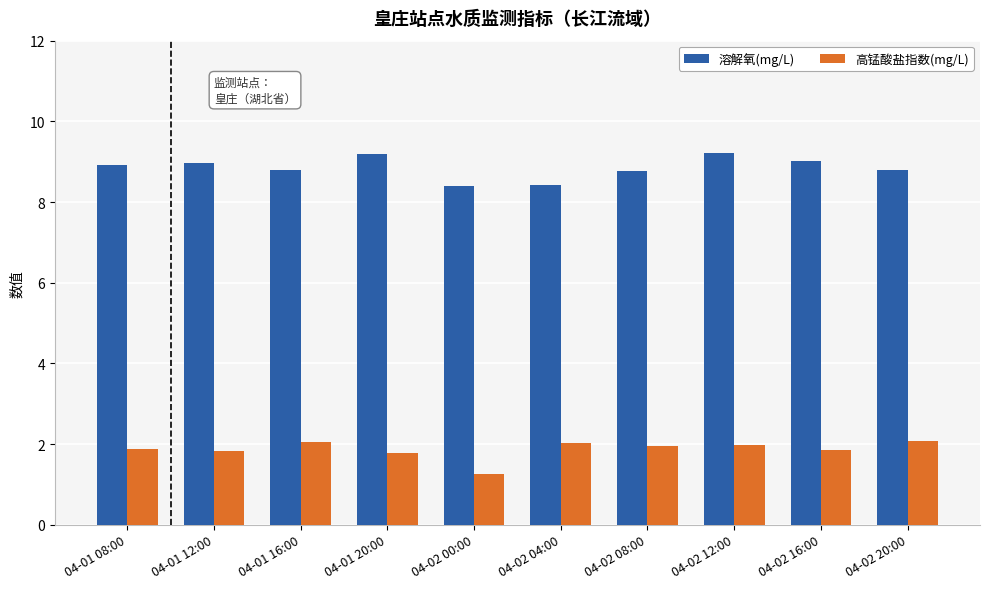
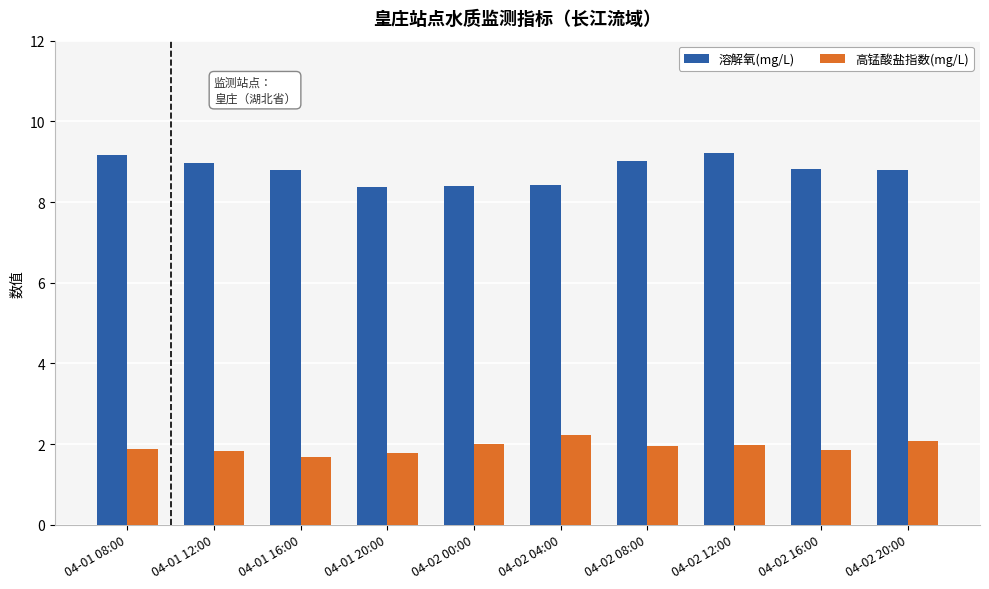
溶解氧(mg/L), 04-01 08:00: 8.9 -> 9.2
高锰酸盐指数(mg/L), 04-01 16:00: 2.1 -> 1.7
溶解氧(mg/L), 04-01 20:00: 9.2 -> 8.4
高锰酸盐指数(mg/L), 04-02 00:00: 1.3 -> 2.0
高锰酸盐指数(mg/L), 04-02 04:00: 2.0 -> 2.2
溶解氧(mg/L), 04-02 08:00: 8.8 -> 9.0
溶解氧(mg/L), 04-02 16:00: 9.0 -> 8.8
